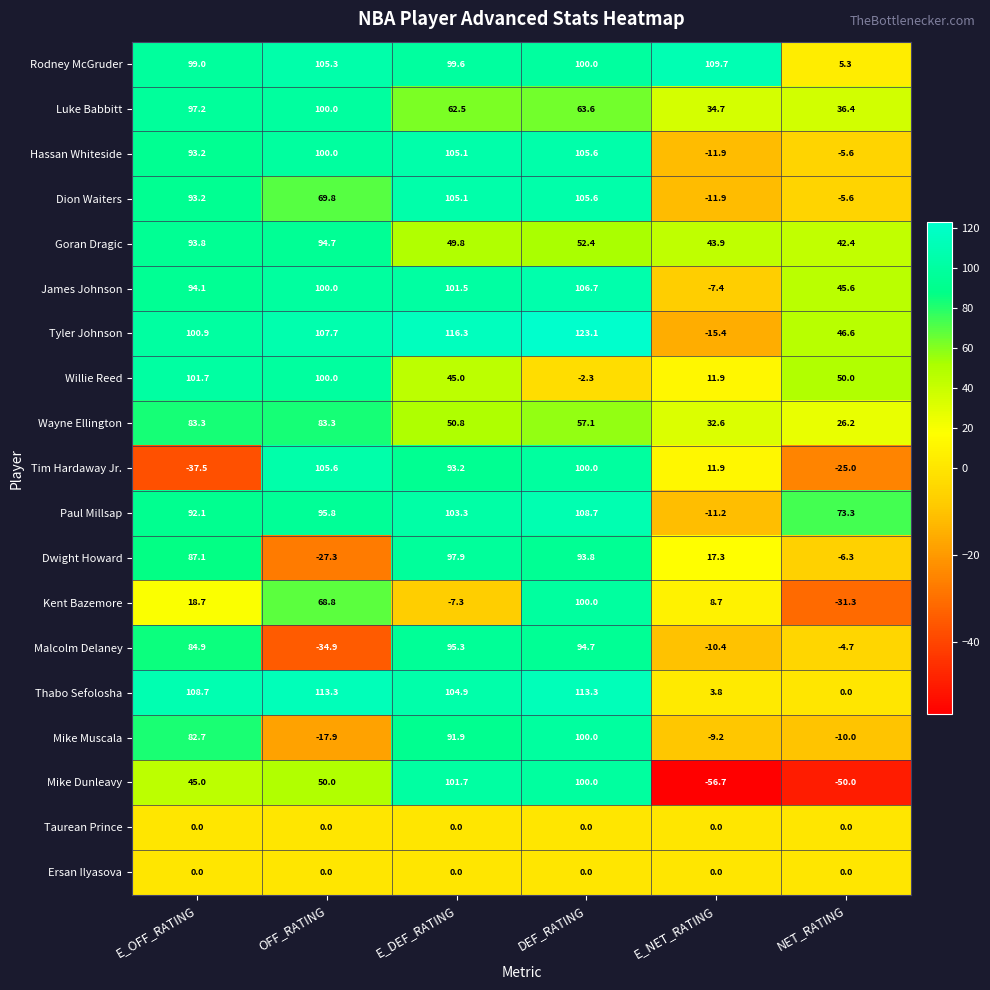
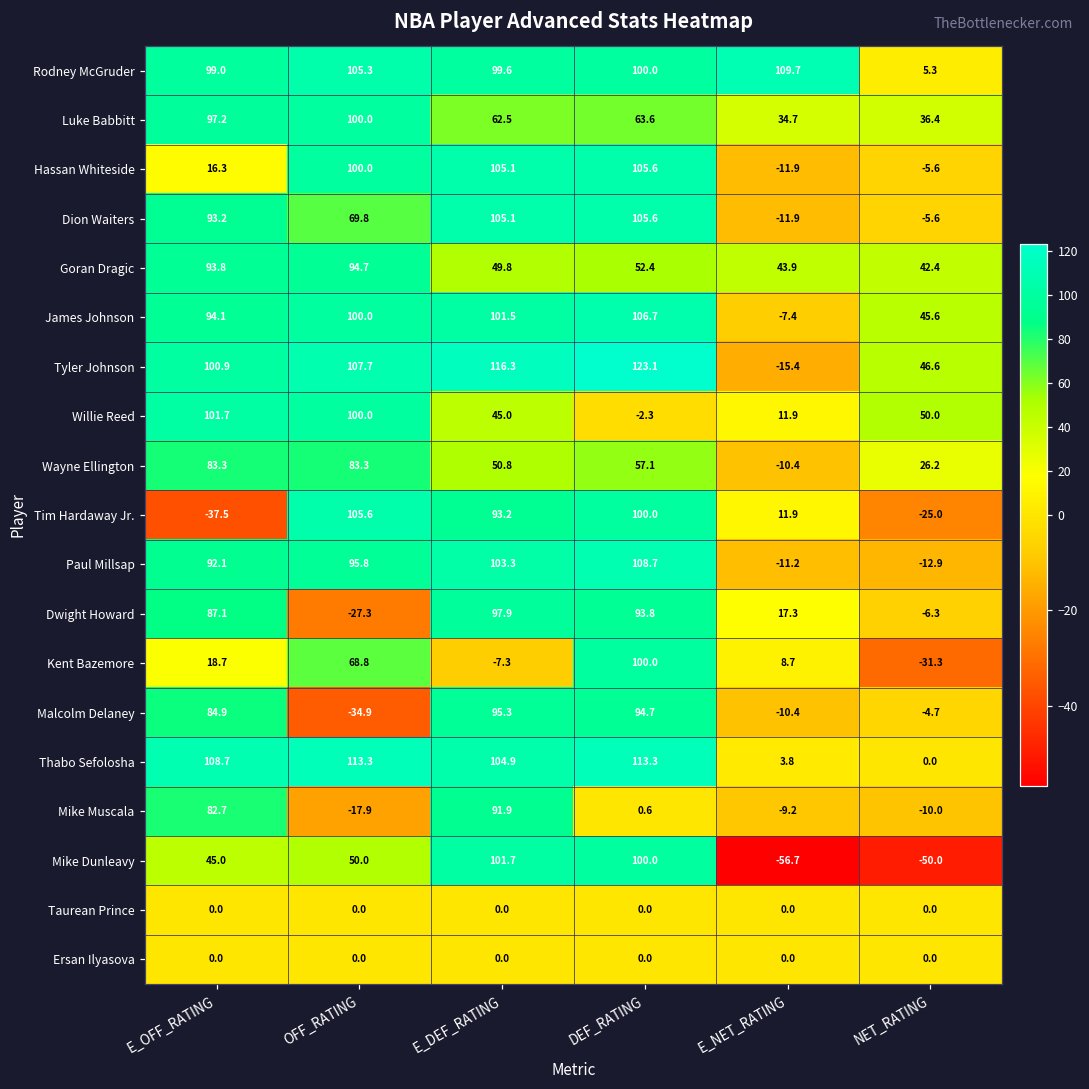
Hassan Whiteside, E_OFF_RATING: 93.2 -> 16.3
Wayne Ellington, E_NET_RATING: 32.6 -> -10.4
Paul Millsap, NET_RATING: 73.3 -> -12.9
Mike Muscala, DEF_RATING: 100.0 -> 0.6
